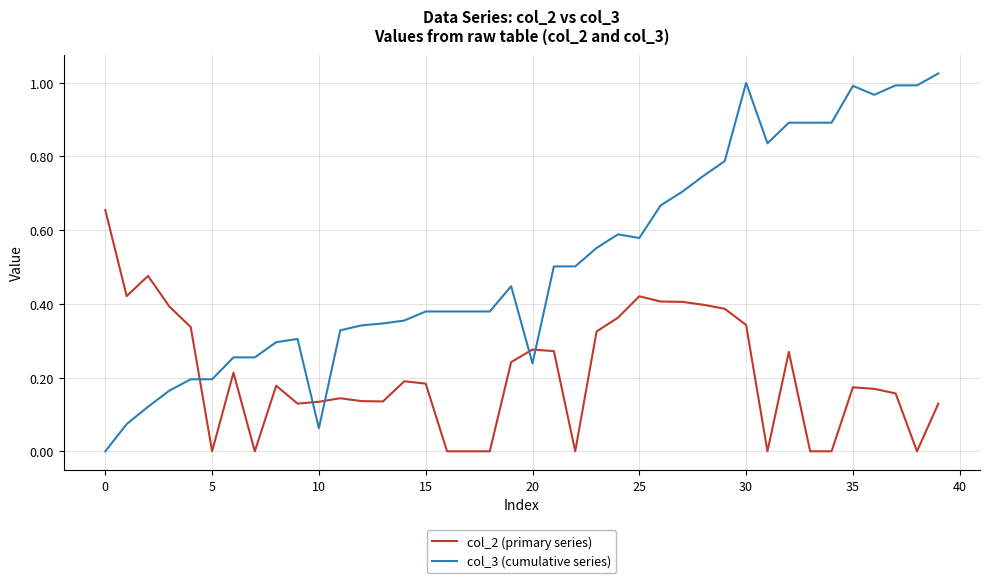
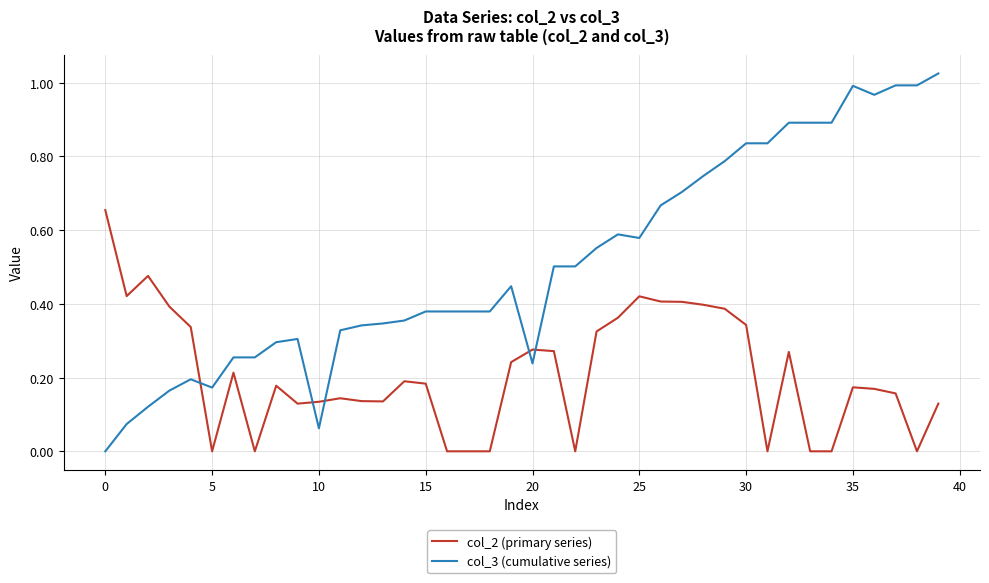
col_3 (cumulative series), 5: 0.20 -> 0.17
col_3 (cumulative series), 30: 1.00 -> 0.84
